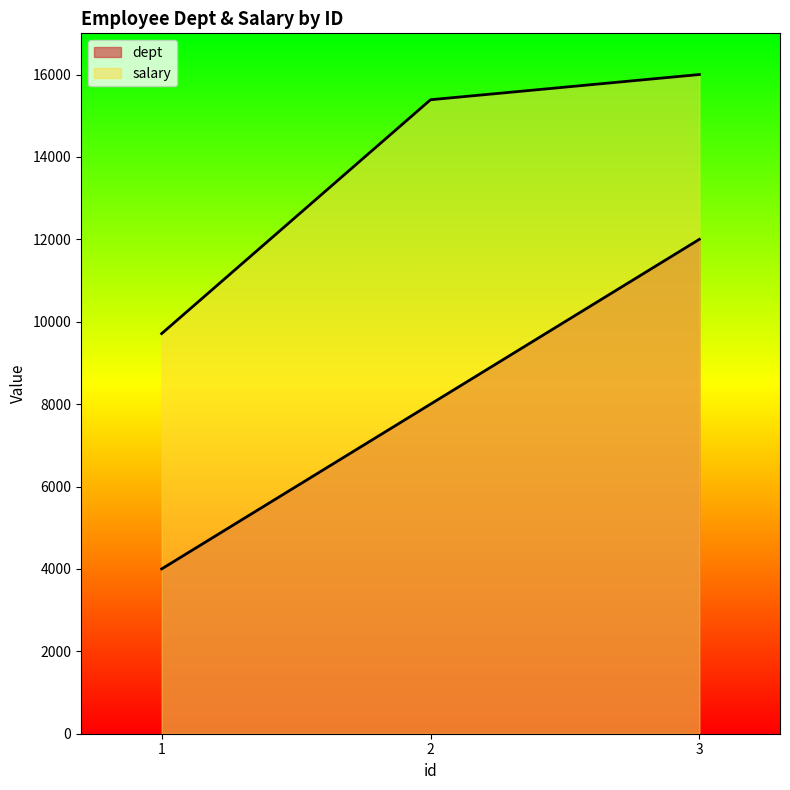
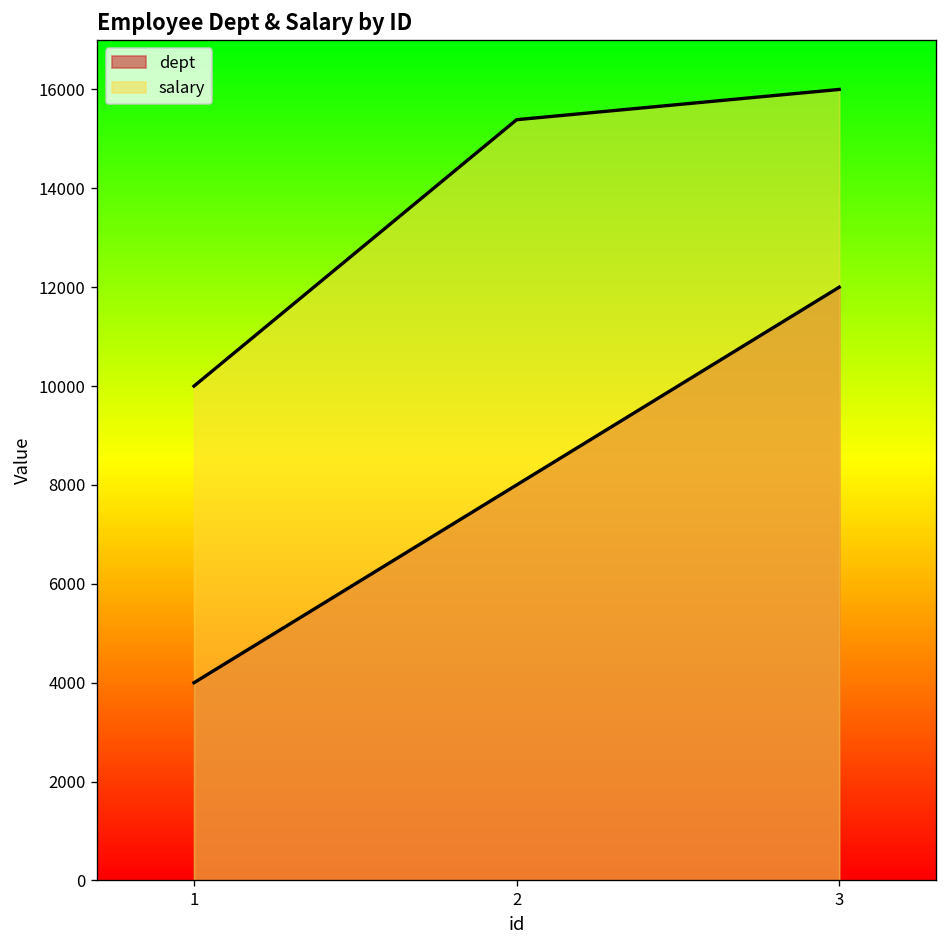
salary, 1: 9700 -> 10000
